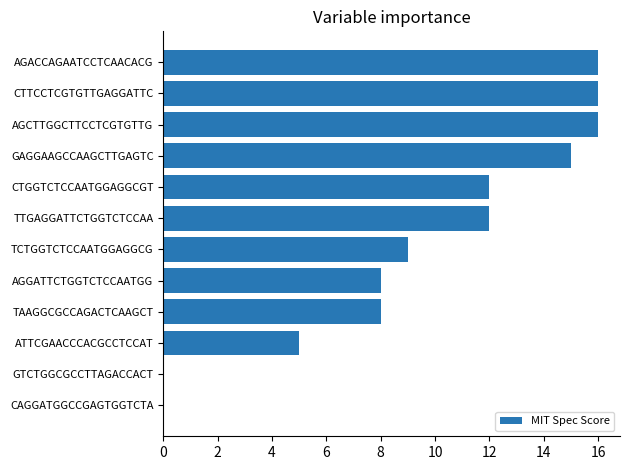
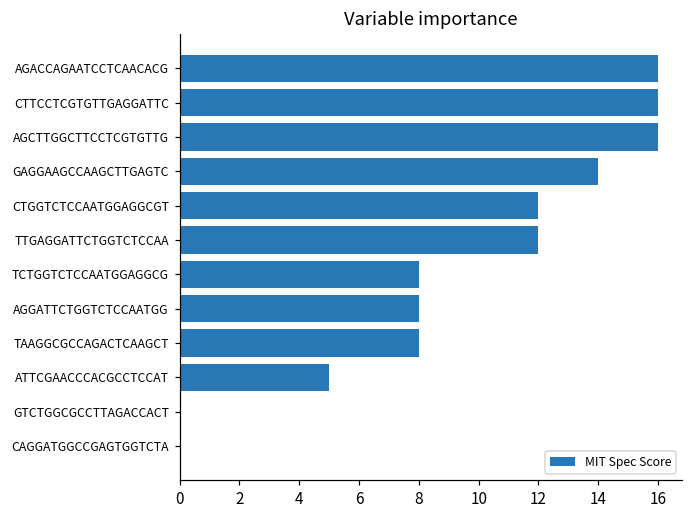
GAGGAAGCCAAGCTTGAGTC: 15 -> 14
TCTGGTCTCCAATGGAGGCG: 9 -> 8
